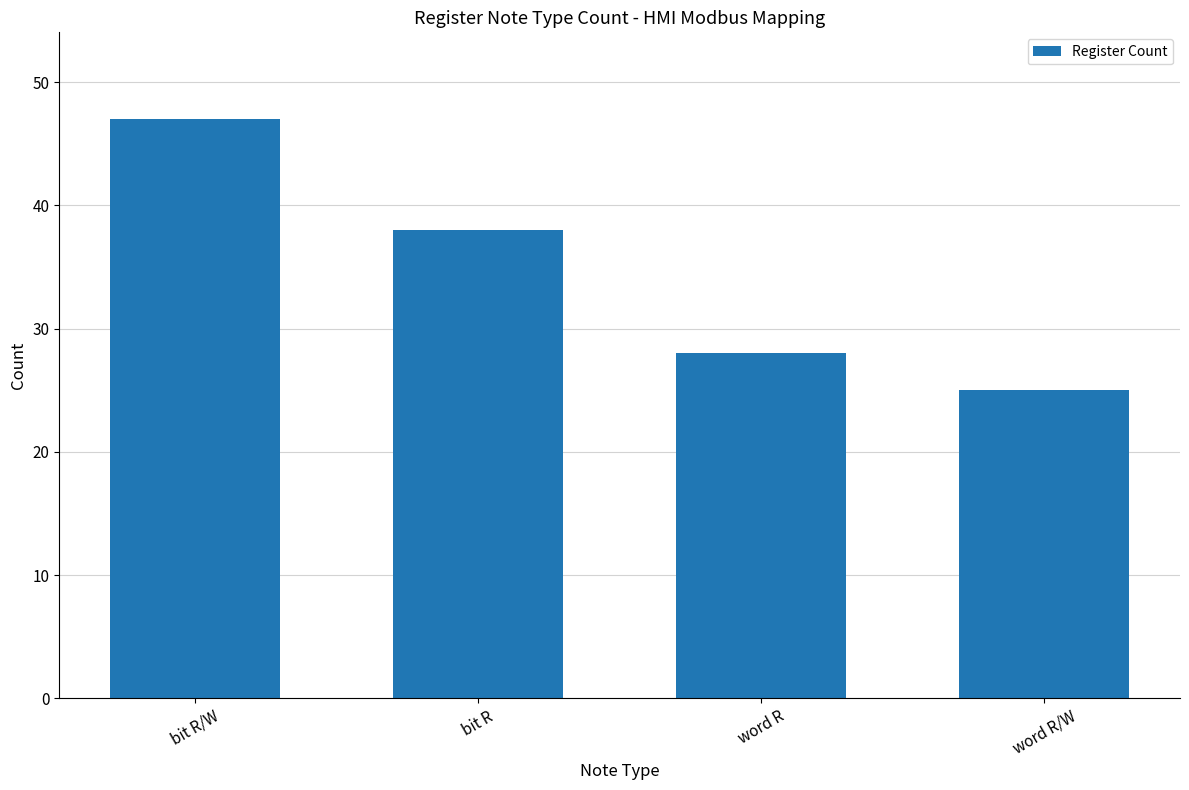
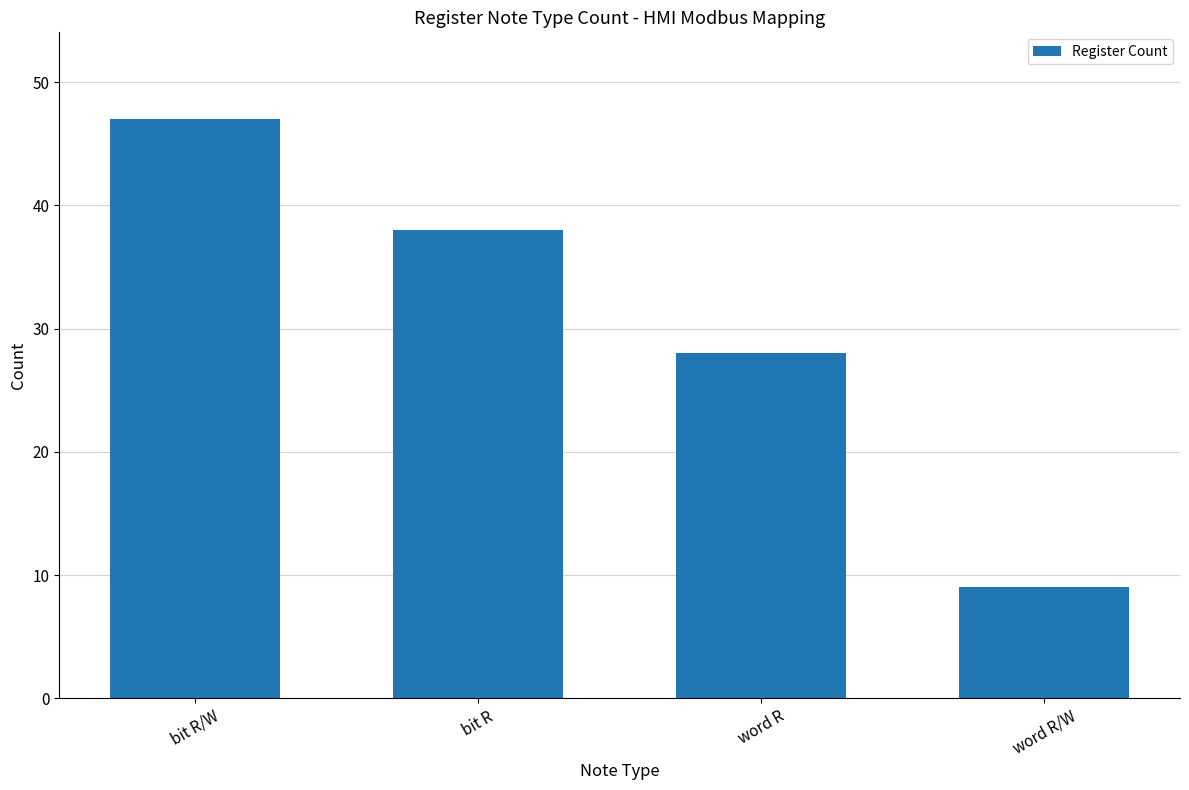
word R/W: 25 -> 9
